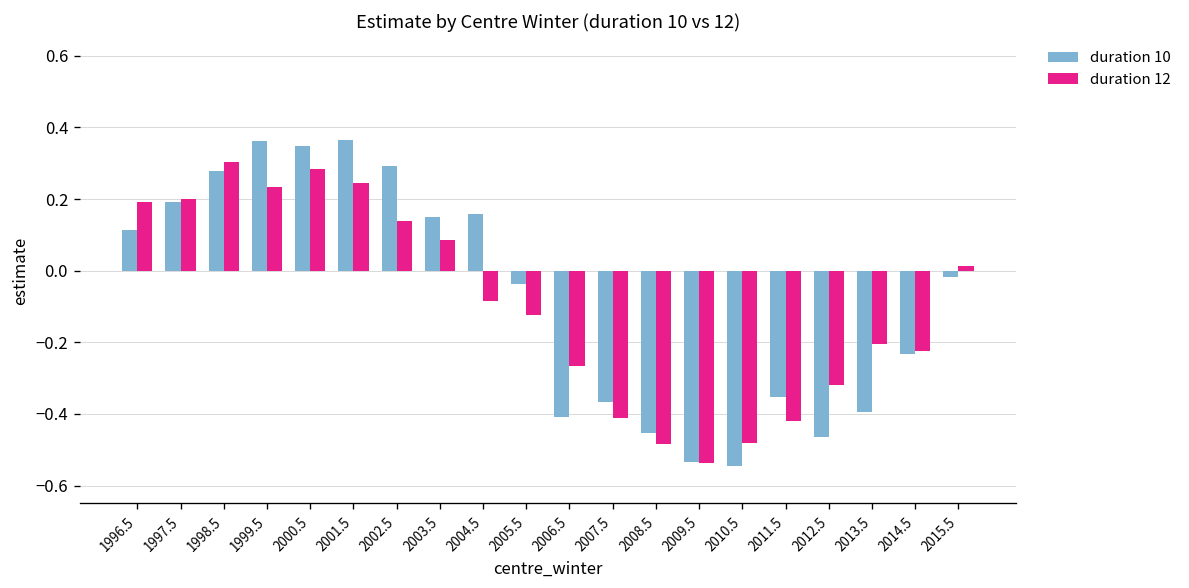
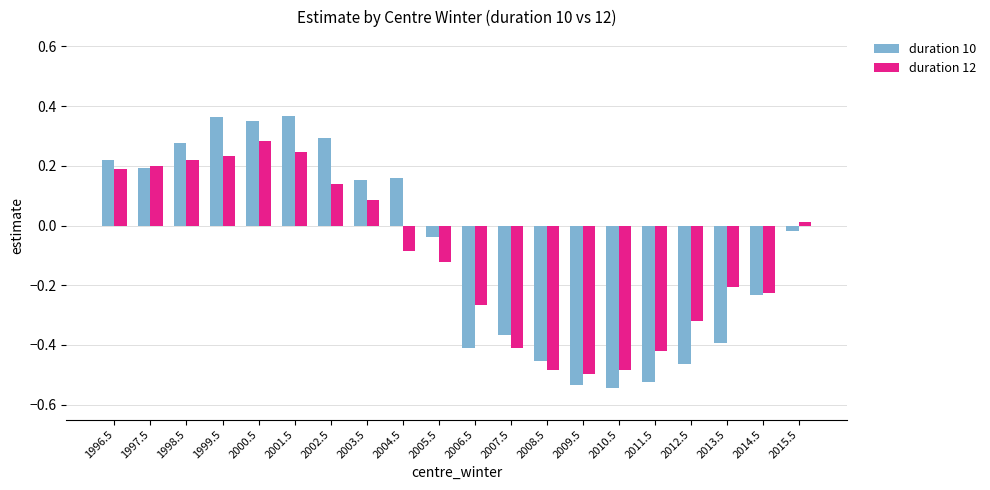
duration 10, 1996.5: 0.11 -> 0.22
duration 12, 1998.5: 0.30 -> 0.22
duration 12, 2009.5: -0.54 -> -0.50
duration 10, 2011.5: -0.35 -> -0.52
